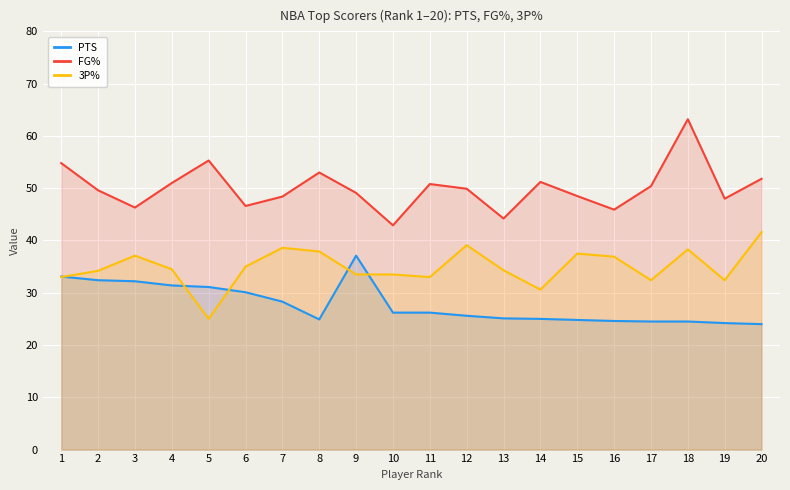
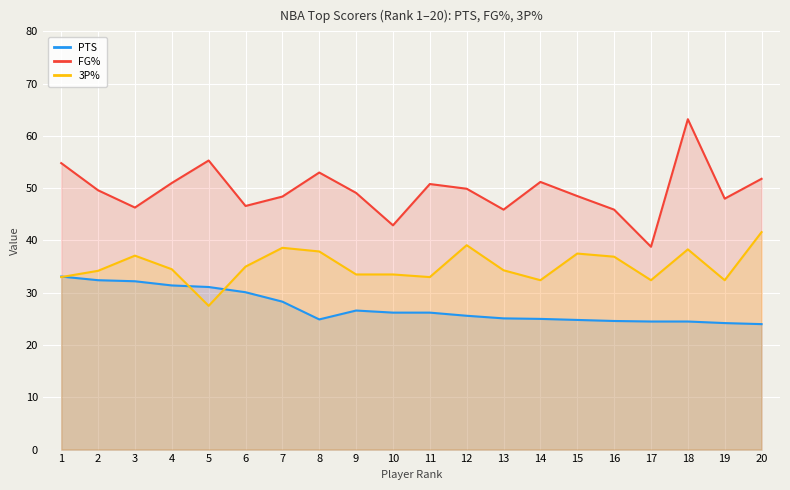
3P%, 5: 25 -> 28
PTS, 9: 37 -> 27
FG%, 13: 44 -> 46
3P%, 14: 31 -> 32
FG%, 17: 50 -> 39
